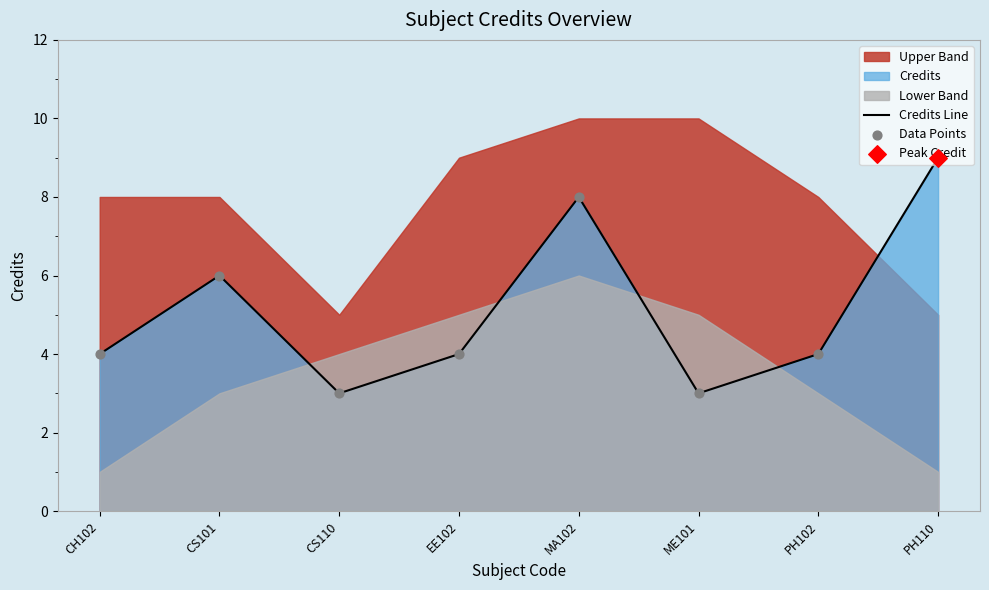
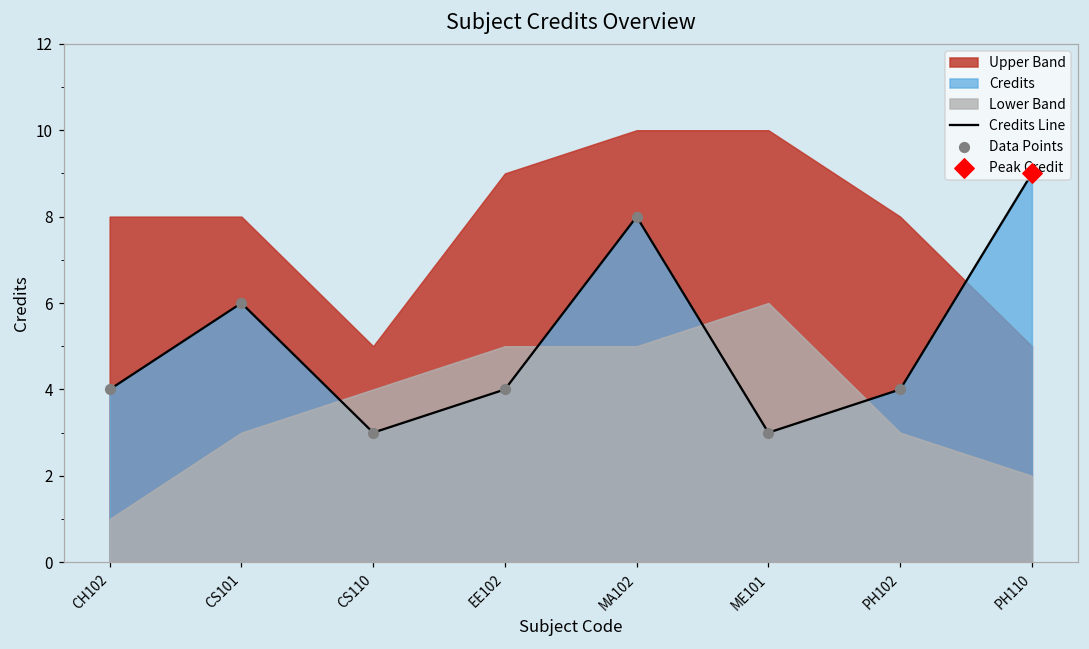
Lower Band, MA102: 6 -> 5
Lower Band, ME101: 5 -> 6
Lower Band, PH110: 1 -> 2
